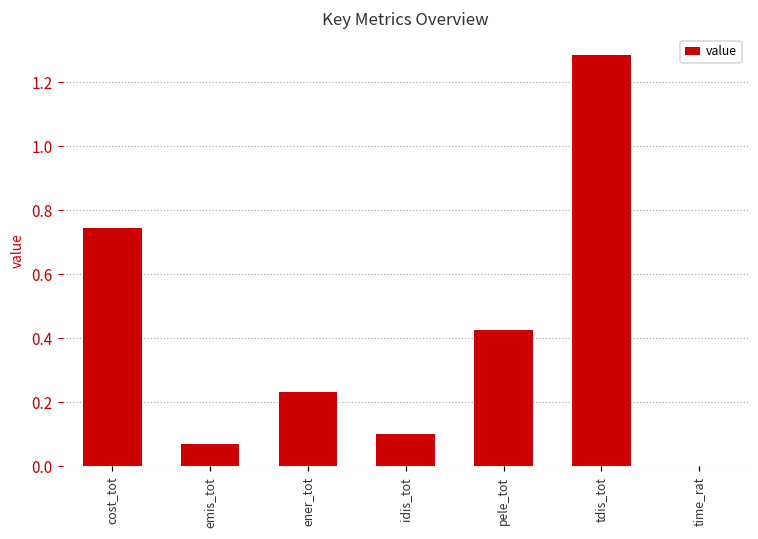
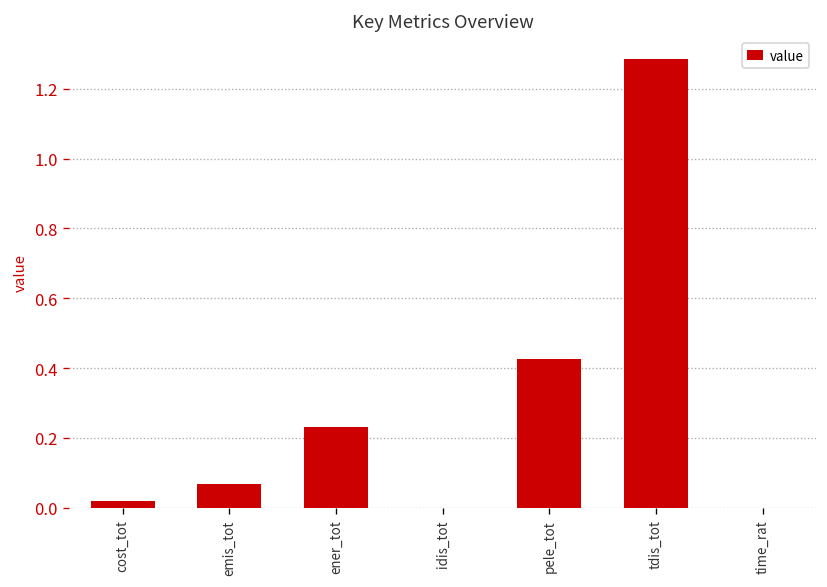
cost_tot: 0.74 -> 0.02
idis_tot: 0.1 -> 0.0
